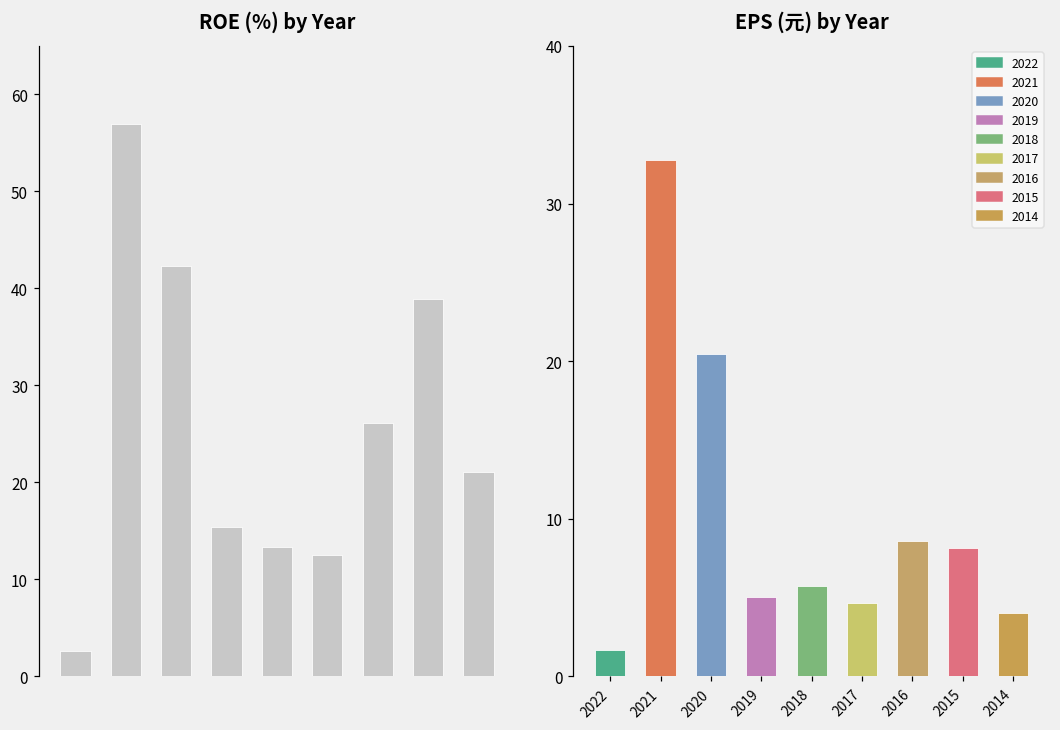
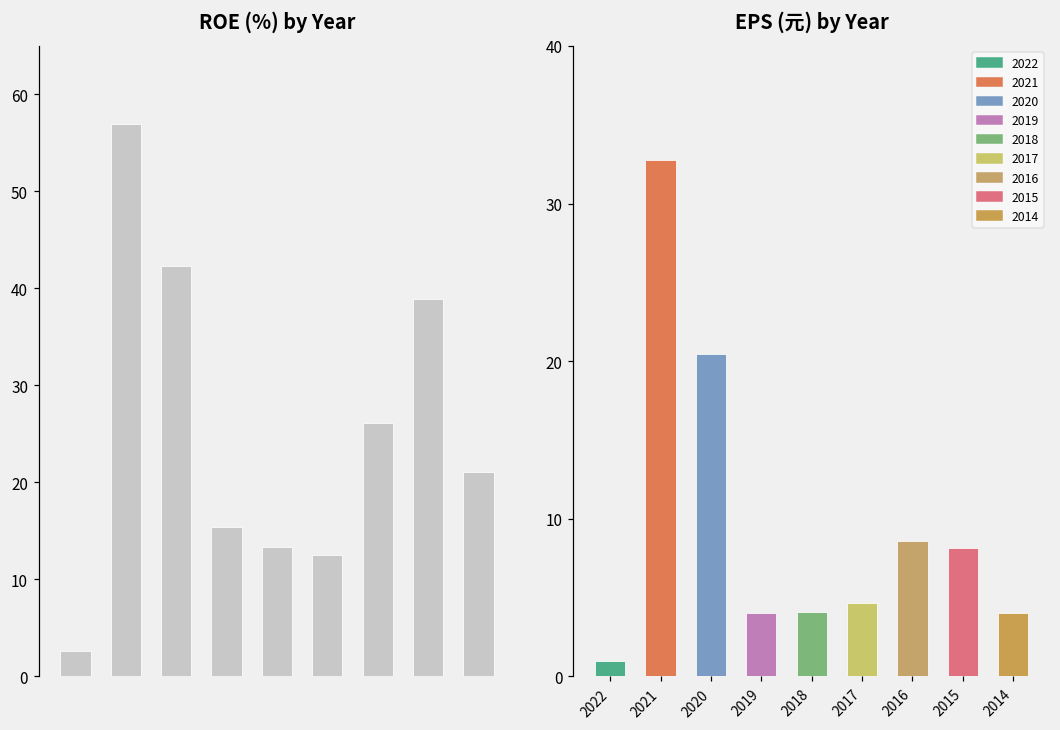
EPS (元) by Year, 2022: 1.7 -> 1.0
EPS (元) by Year, 2019: 5.0 -> 4.0
EPS (元) by Year, 2018: 5.7 -> 4.1
